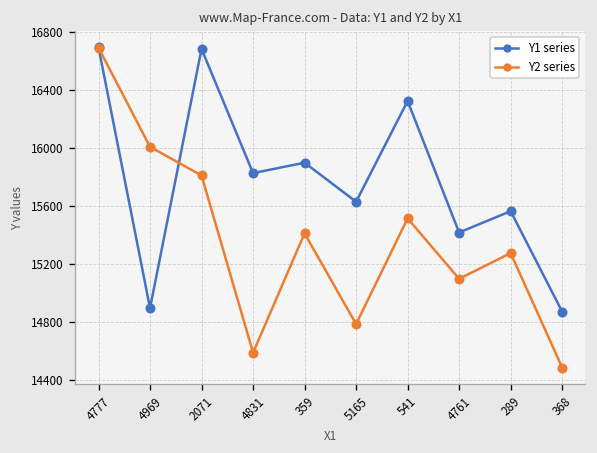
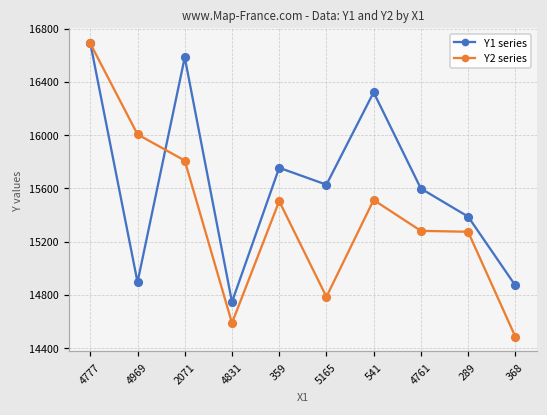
Y1 series, 2071: 16680 -> 16590
Y1 series, 4831: 15830 -> 14750
Y1 series, 359: 15900 -> 15760
Y2 series, 359: 15410 -> 15500
Y1 series, 4761: 15420 -> 15600
Y2 series, 4761: 15100 -> 15280
Y1 series, 289: 15560 -> 15390
